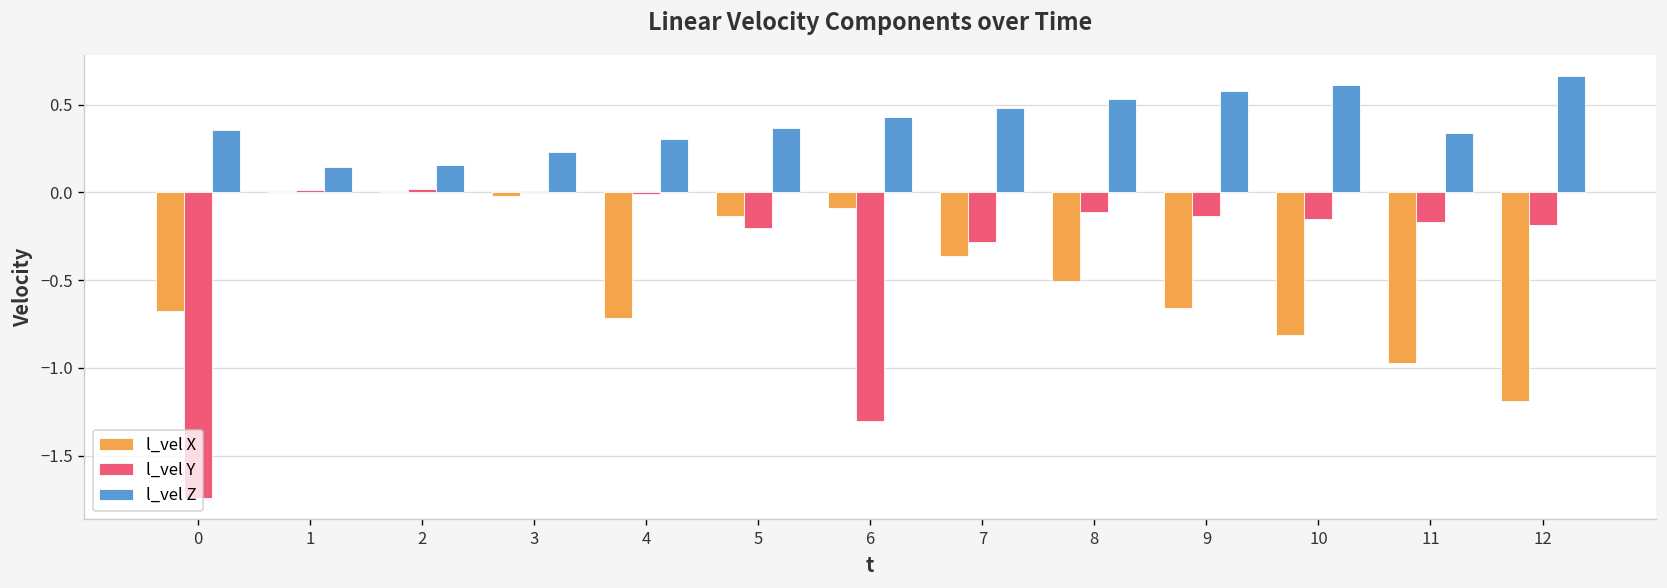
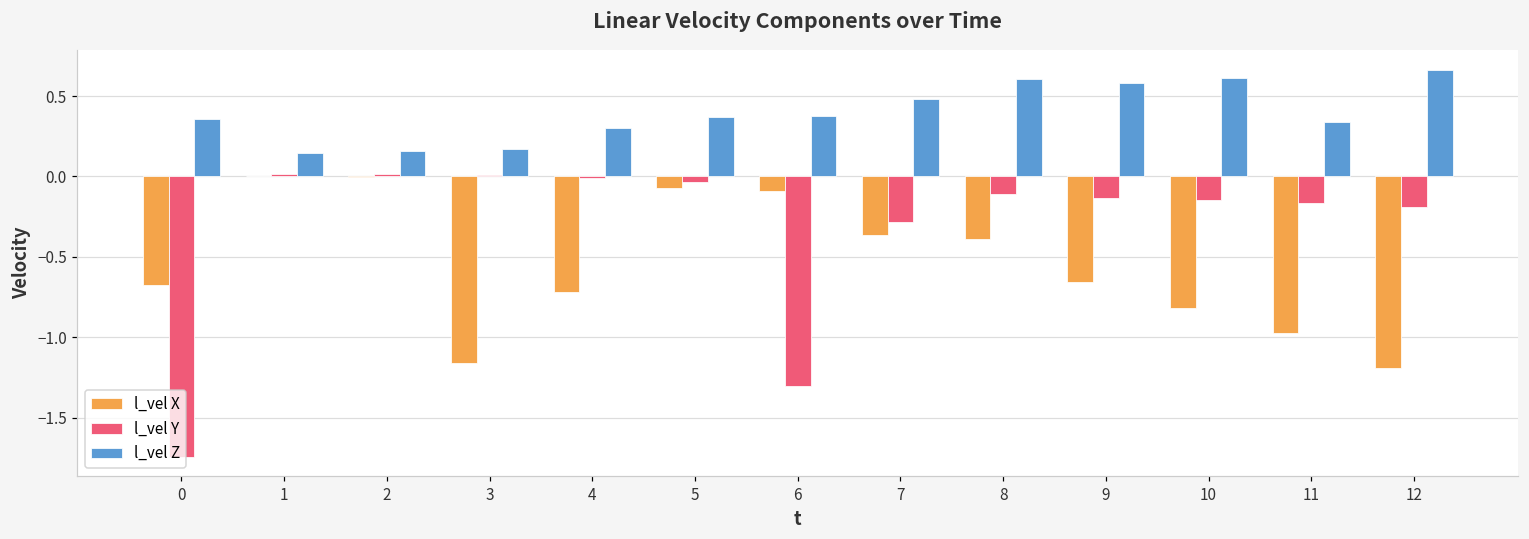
l_vel X, 3: -0.02 -> -1.16
l_vel Z, 3: 0.23 -> 0.17
l_vel X, 5: -0.14 -> -0.07
l_vel Y, 5: -0.20 -> -0.03
l_vel Z, 6: 0.43 -> 0.37
l_vel X, 8: -0.50 -> -0.39
l_vel Z, 8: 0.53 -> 0.61
